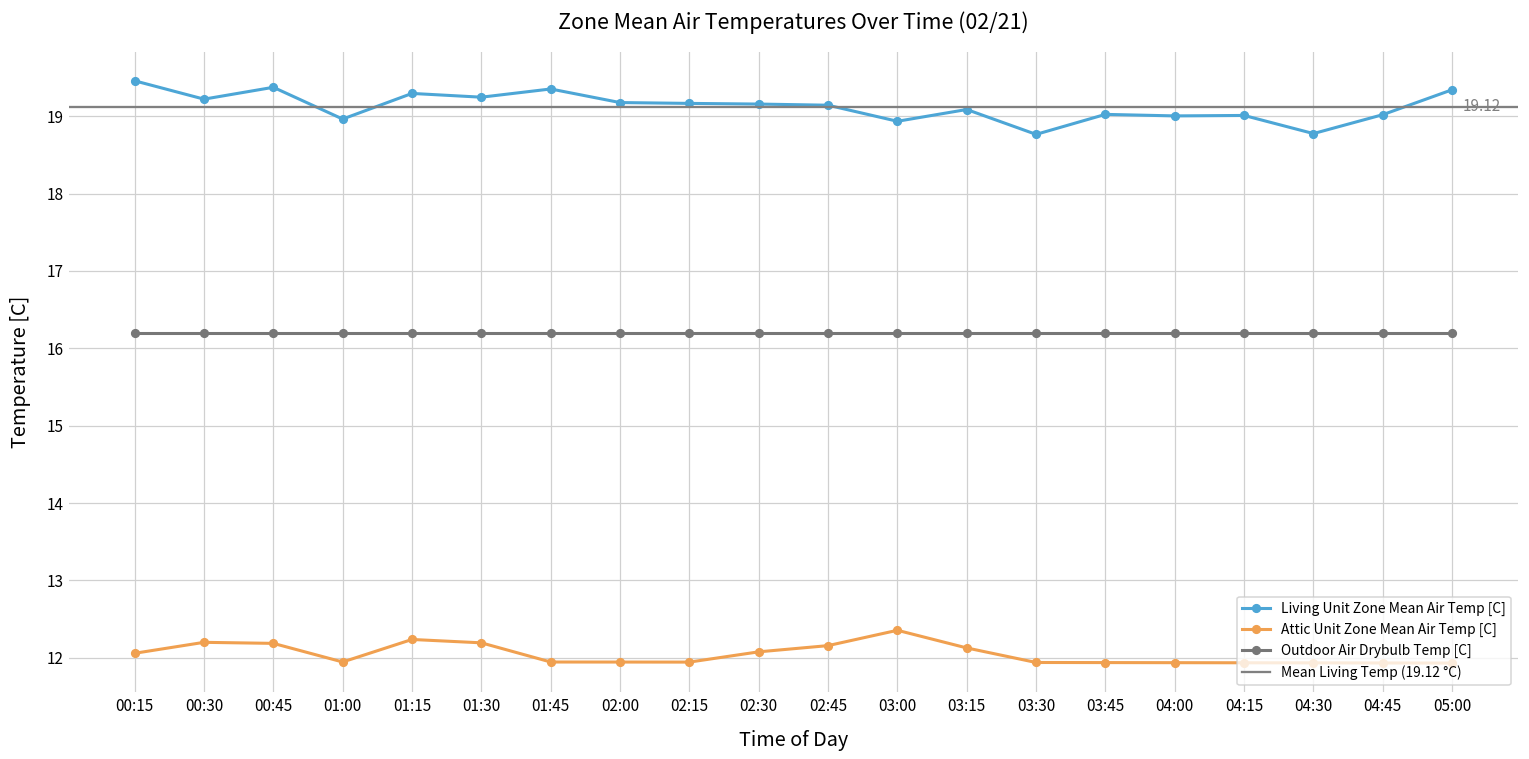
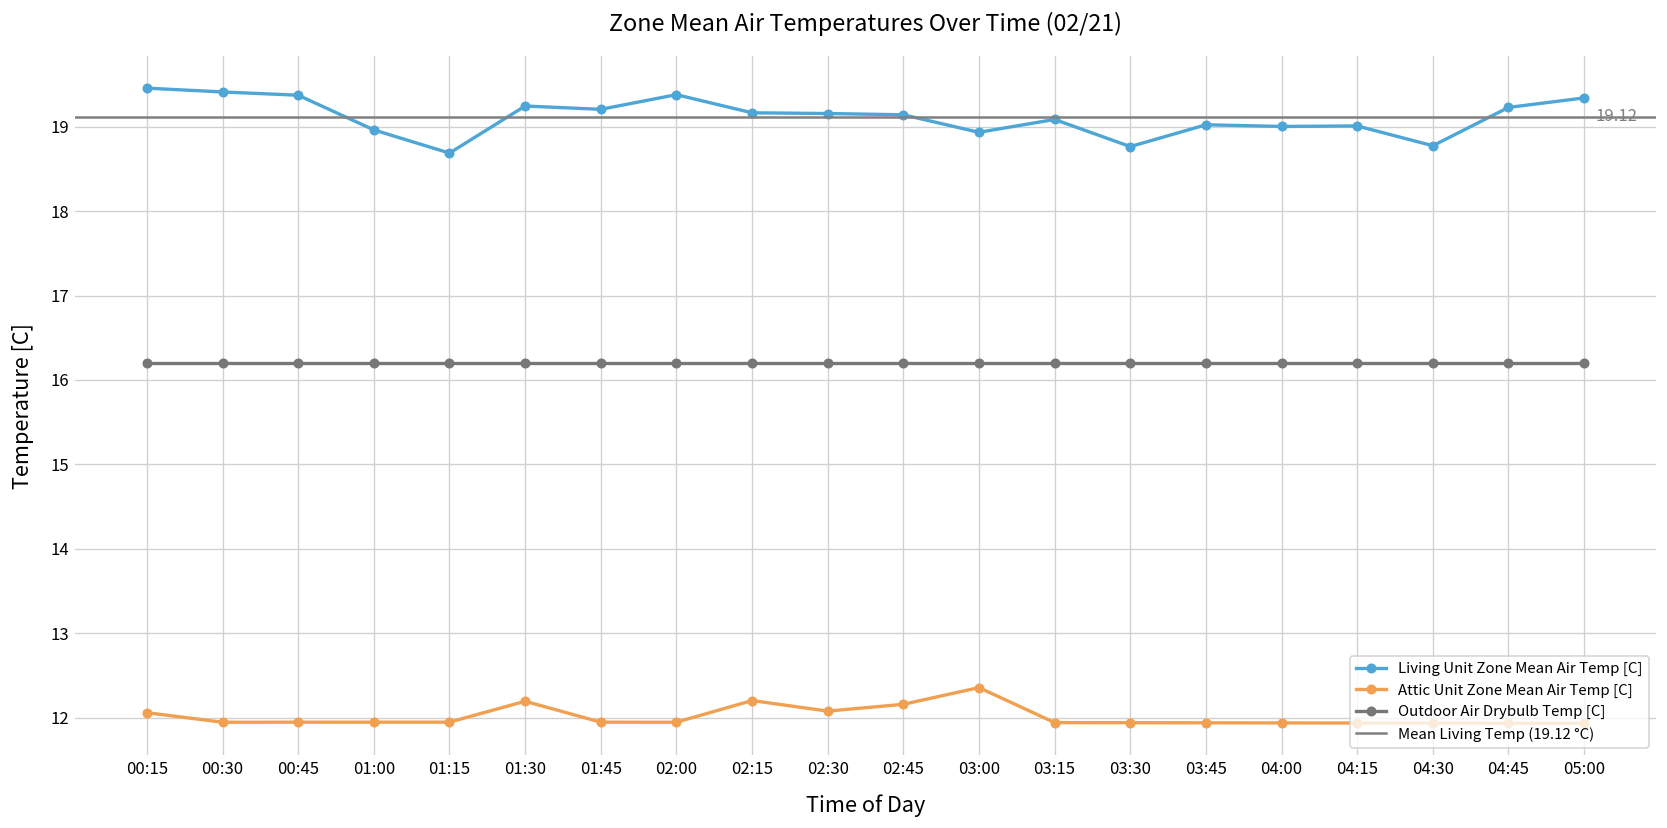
Living Unit Zone Mean Air Temp [C], 00:30: 19.2 -> 19.4
Attic Unit Zone Mean Air Temp [C], 00:30: 12.2 -> 11.9
Attic Unit Zone Mean Air Temp [C], 00:45: 12.2 -> 11.9
Living Unit Zone Mean Air Temp [C], 01:15: 19.3 -> 18.7
Attic Unit Zone Mean Air Temp [C], 01:15: 12.2 -> 11.9
Living Unit Zone Mean Air Temp [C], 01:45: 19.4 -> 19.2
Living Unit Zone Mean Air Temp [C], 02:00: 19.2 -> 19.4
Attic Unit Zone Mean Air Temp [C], 02:15: 11.9 -> 12.2
Attic Unit Zone Mean Air Temp [C], 03:15: 12.1 -> 11.9
Living Unit Zone Mean Air Temp [C], 04:45: 19.0 -> 19.2
